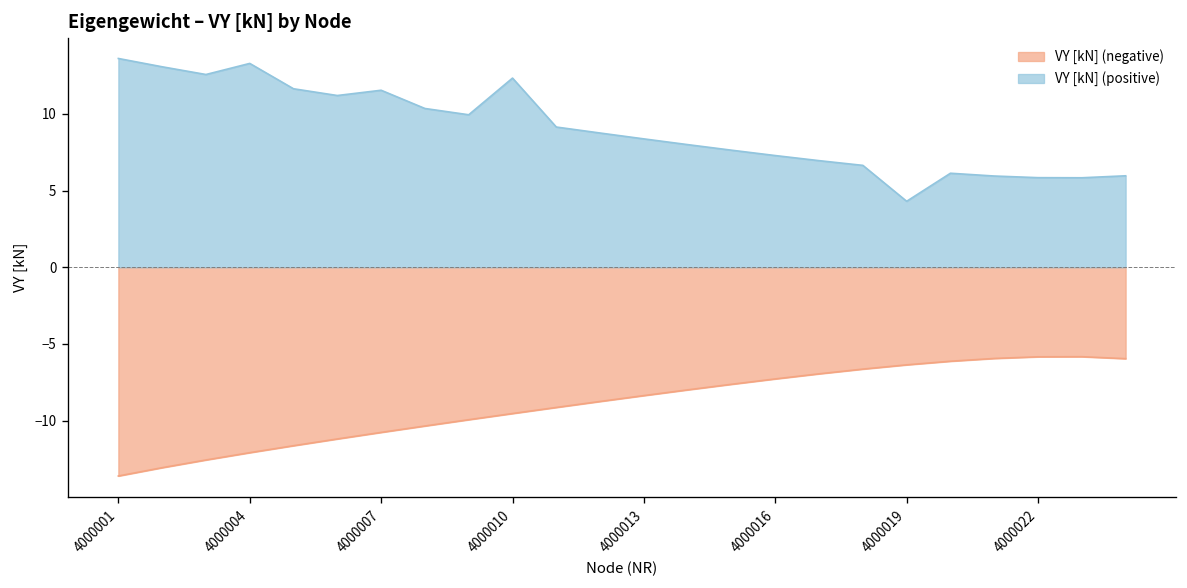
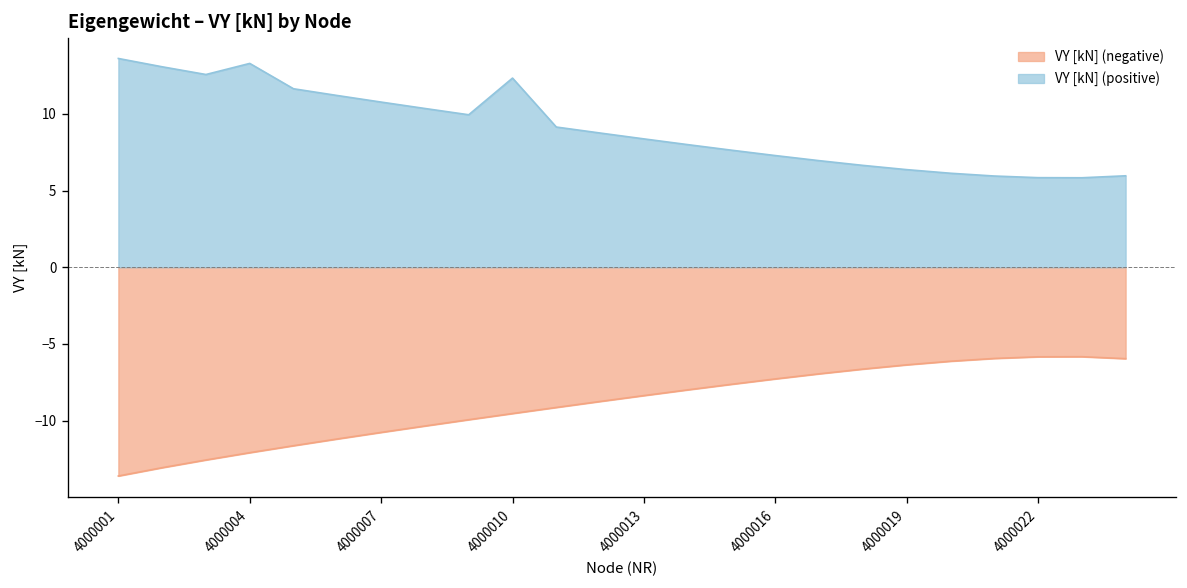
VY [kN] (positive), 4000007: 11.5 -> 10.8
VY [kN] (positive), 4000019: 4.3 -> 6.4
